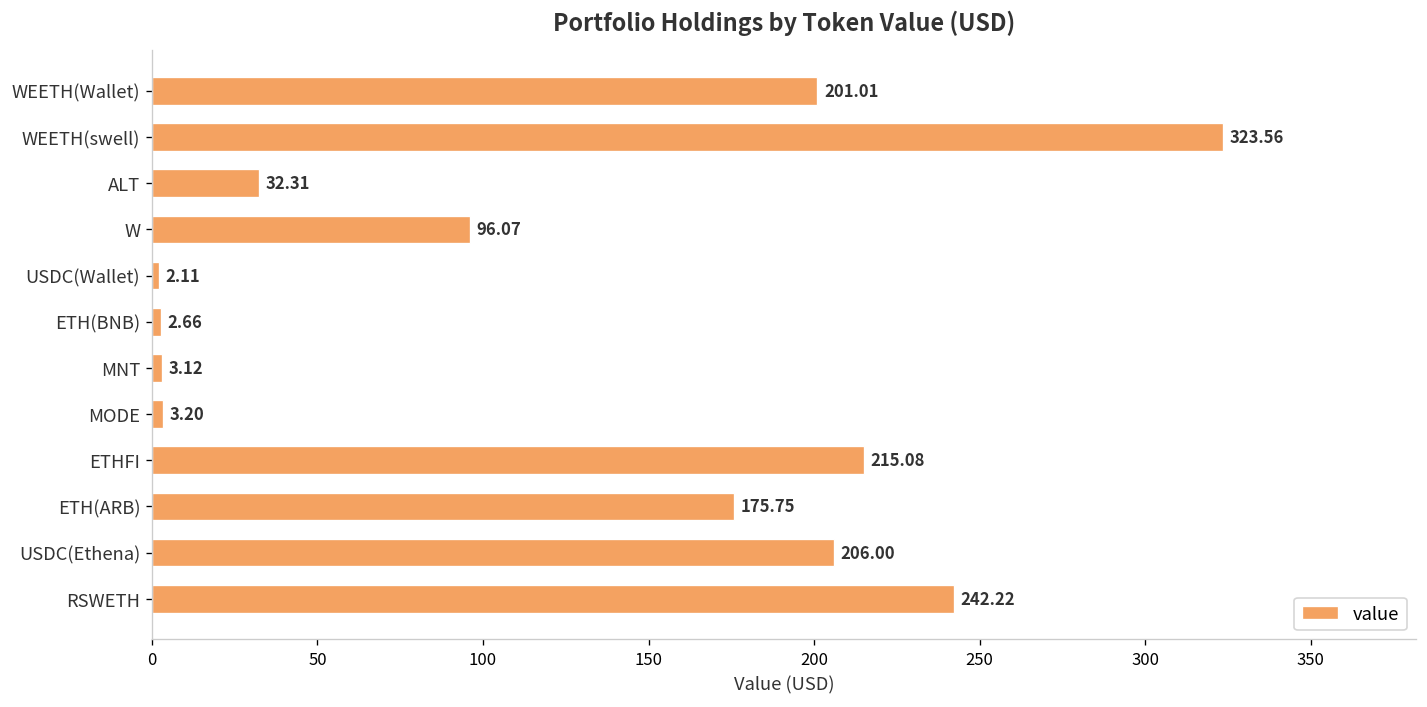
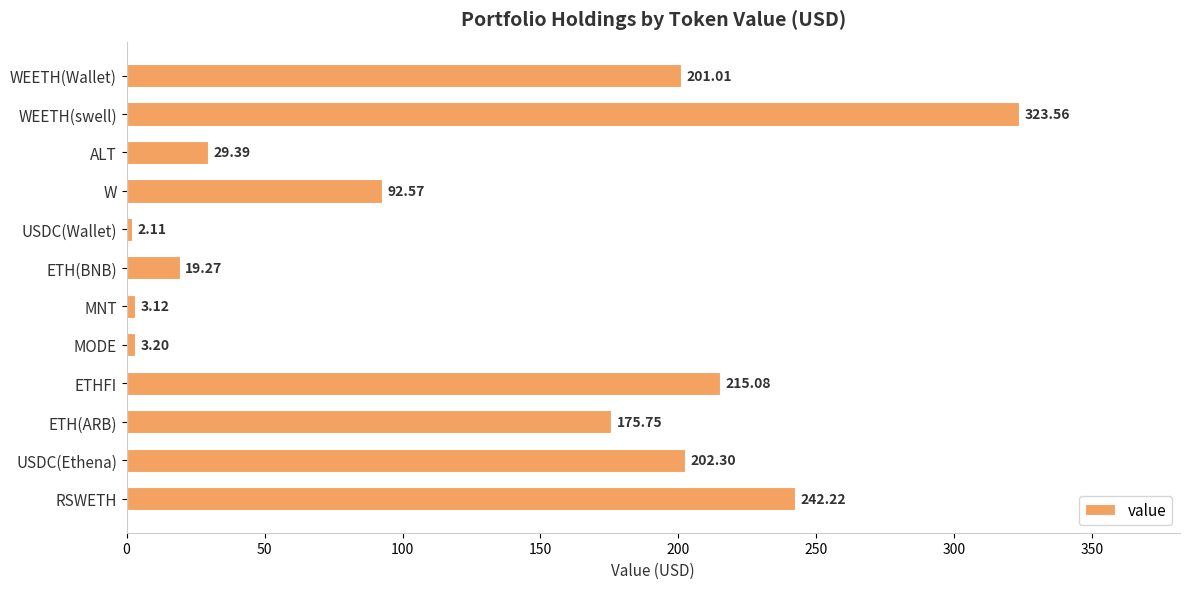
ALT: 32.31 -> 29.39
W: 96.07 -> 92.57
ETH(BNB): 2.66 -> 19.27
USDC(Ethena): 206.00 -> 202.30
